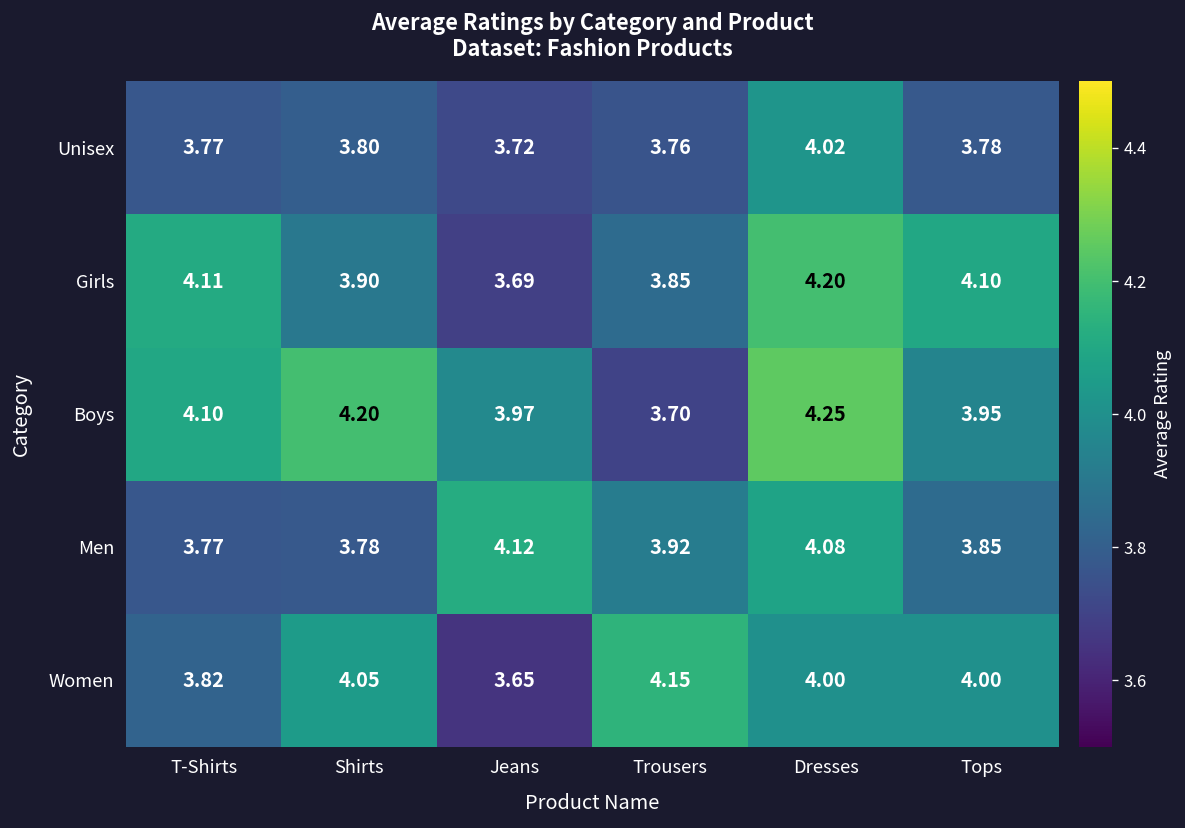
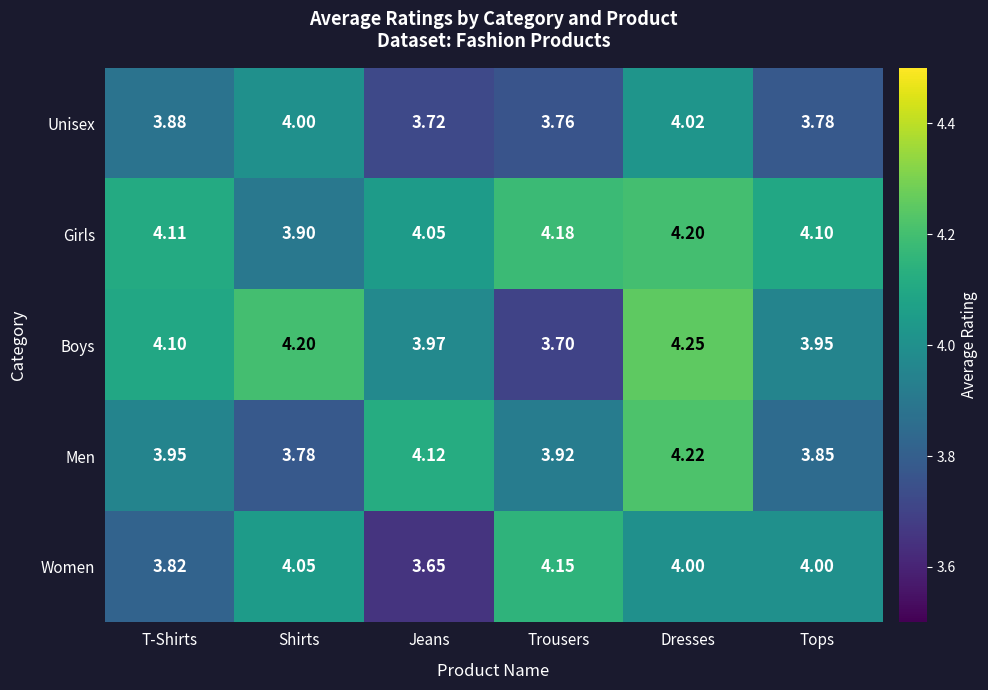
Unisex, T-Shirts: 3.77 -> 3.88
Unisex, Shirts: 3.80 -> 4.00
Girls, Jeans: 3.69 -> 4.05
Girls, Trousers: 3.85 -> 4.18
Men, T-Shirts: 3.77 -> 3.95
Men, Dresses: 4.08 -> 4.22
